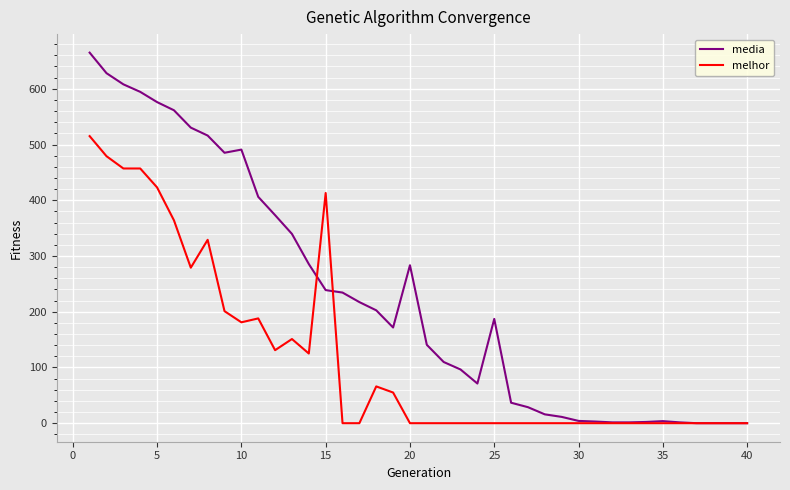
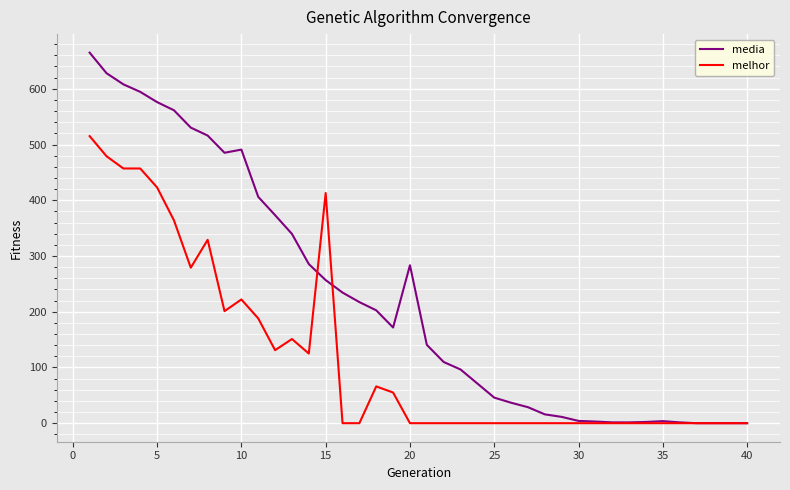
melhor, 10: 180 -> 220
media, 15: 240 -> 260
media, 25: 190 -> 50
